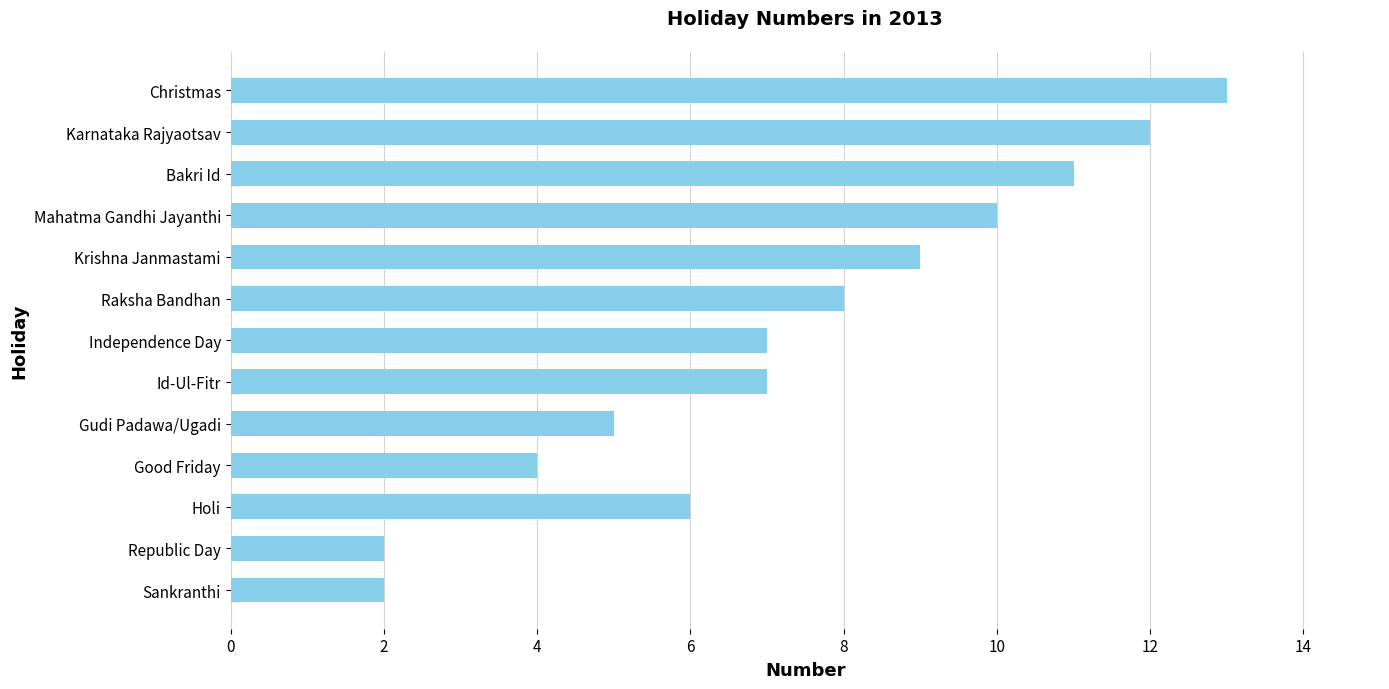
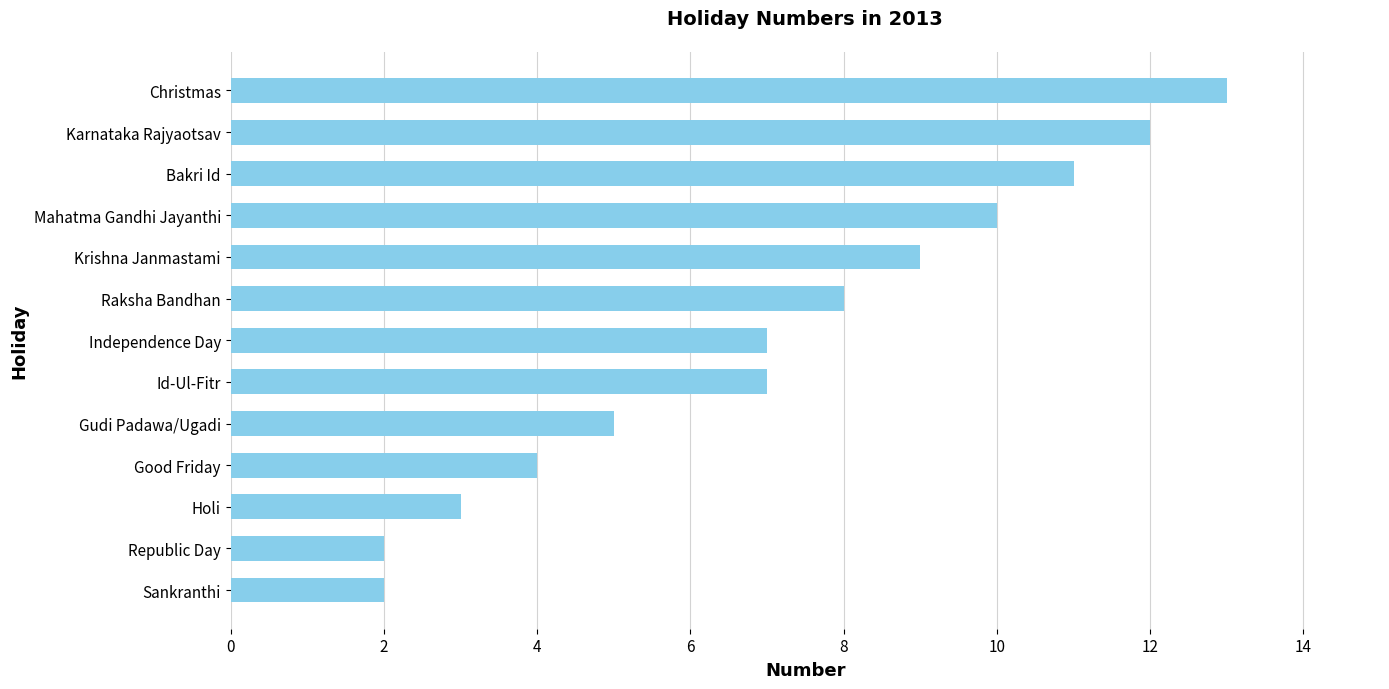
Holi: 6 -> 3
